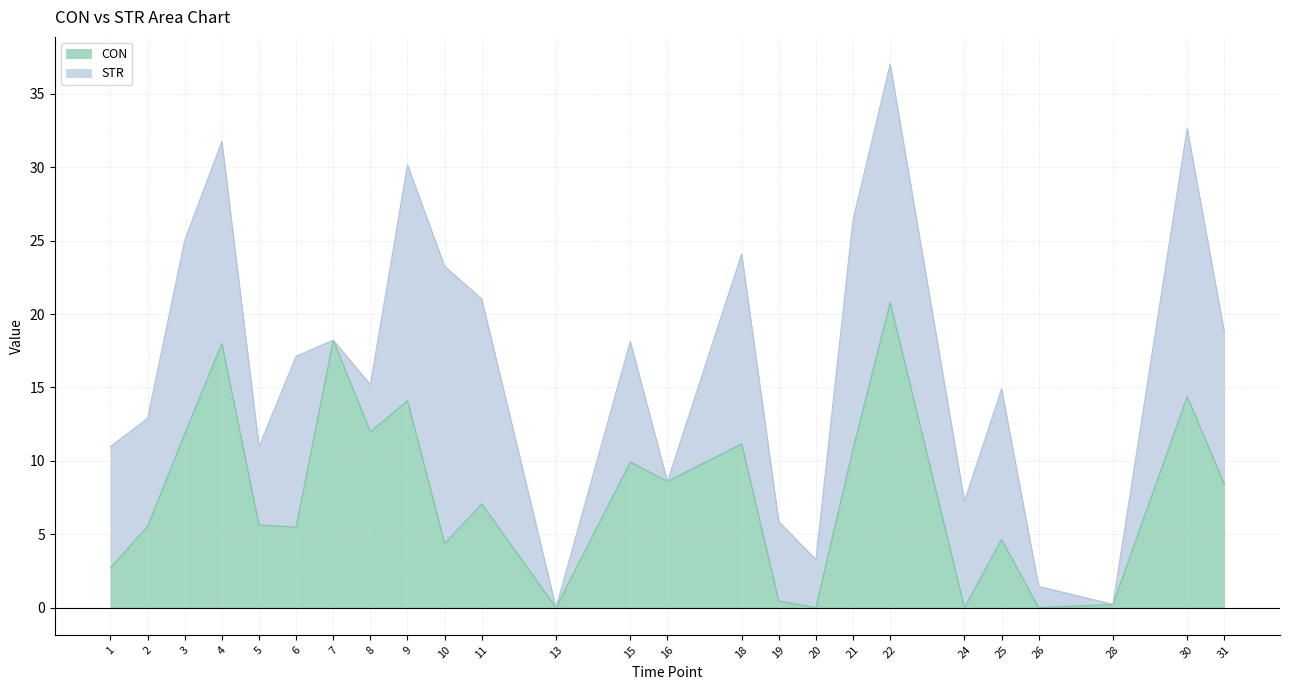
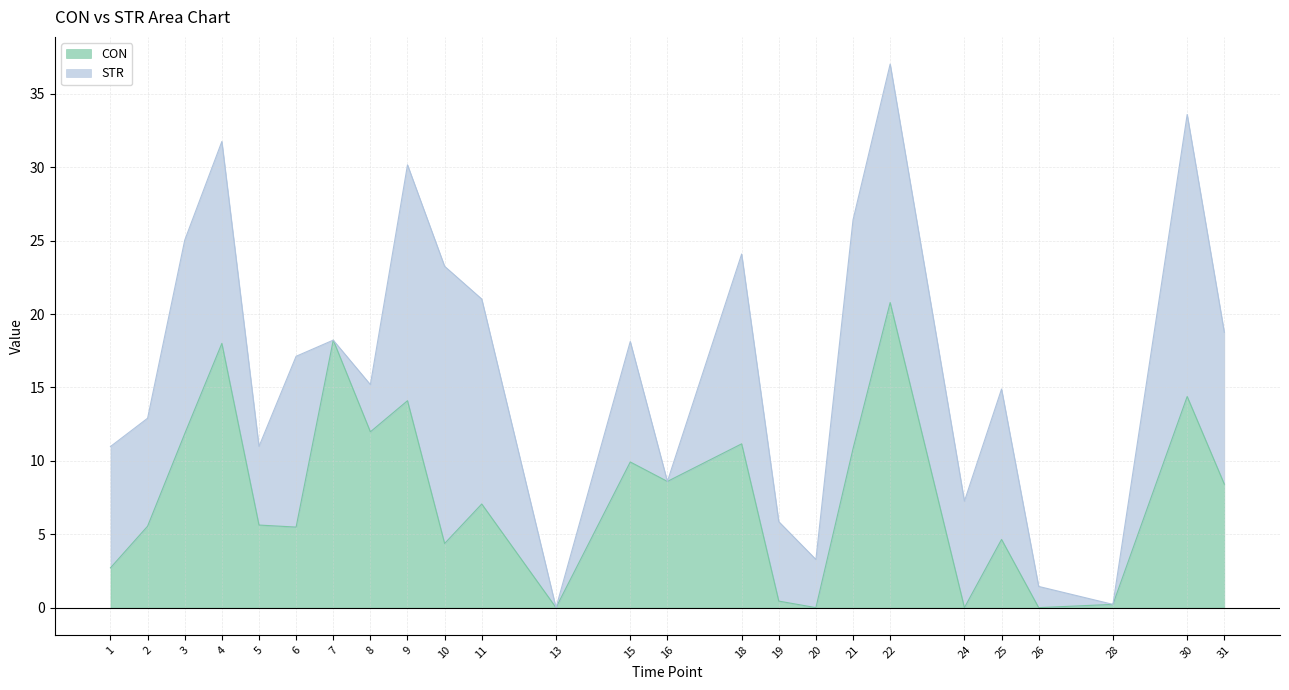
STR, 30: 18.3 -> 19.2
